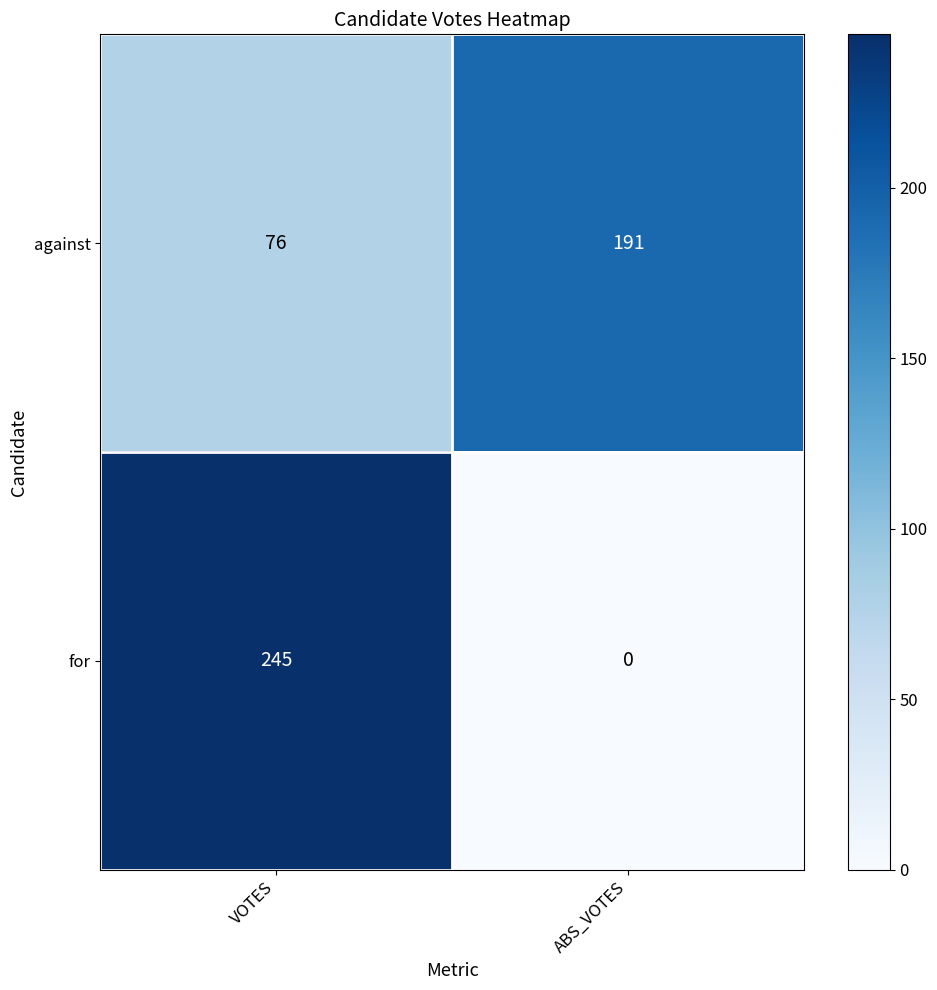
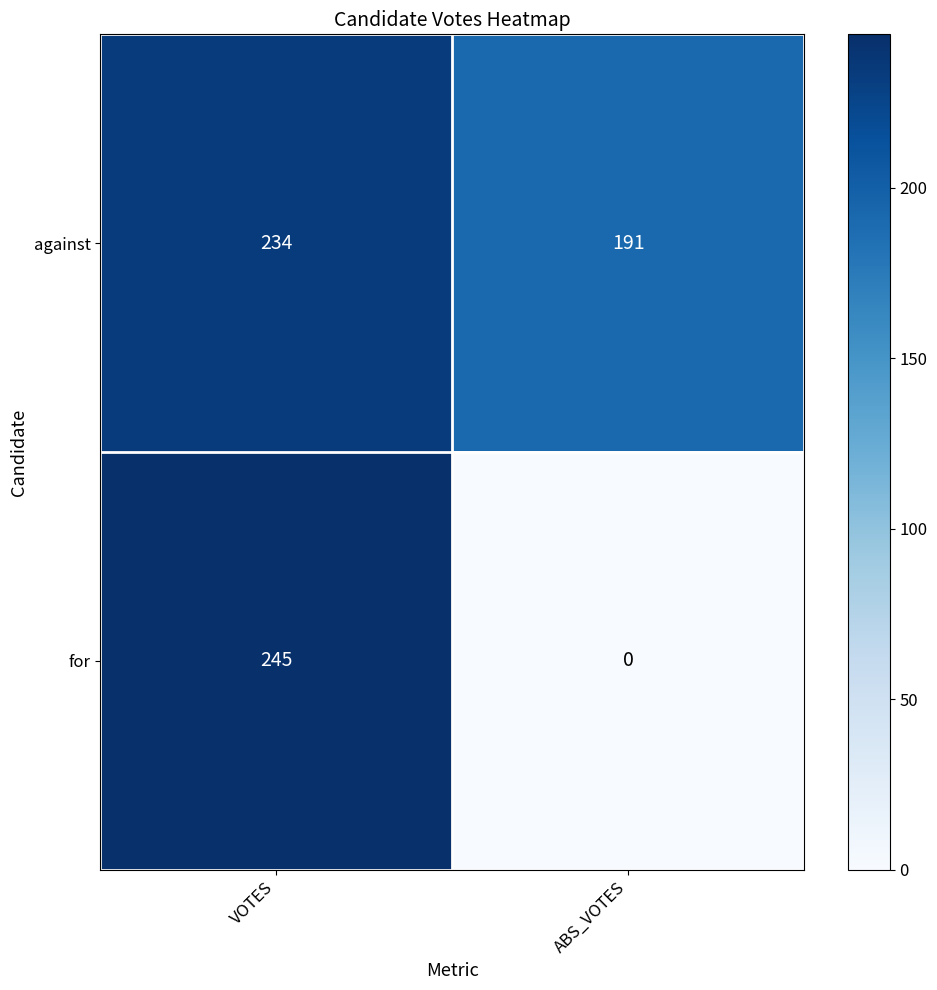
against, VOTES: 76 -> 234
